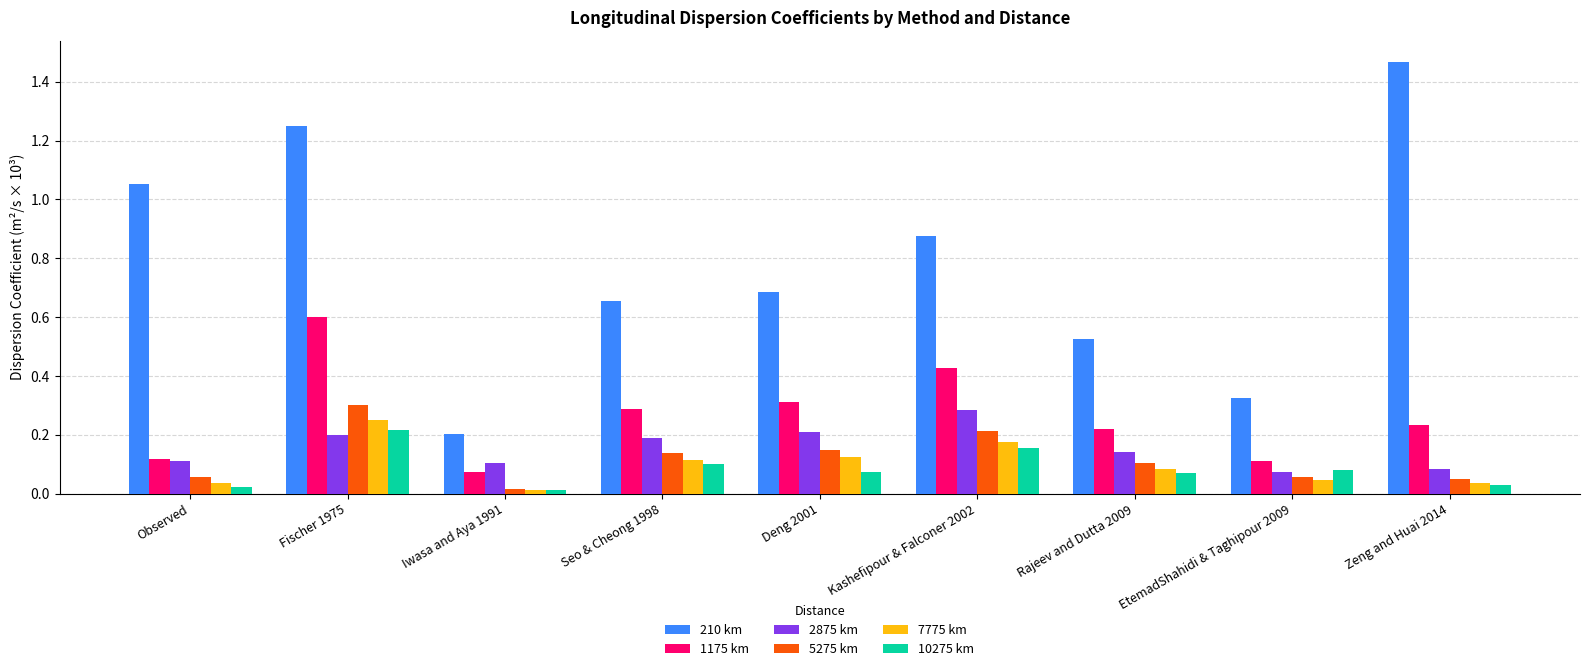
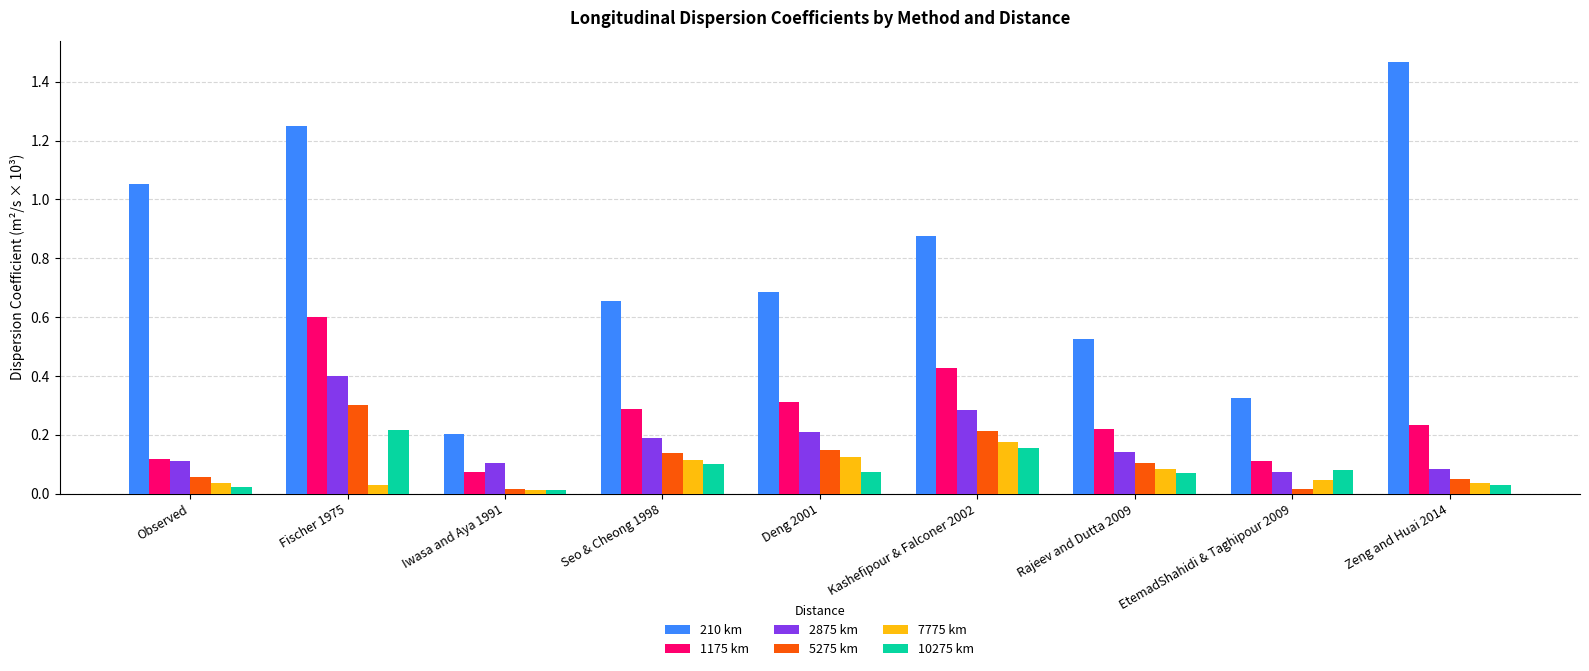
2875 km, Fischer 1975: 0.2 -> 0.4
7775 km, Fischer 1975: 0.25 -> 0.03
5275 km, EtemadShahidi & Taghipour 2009: 0.06 -> 0.01
